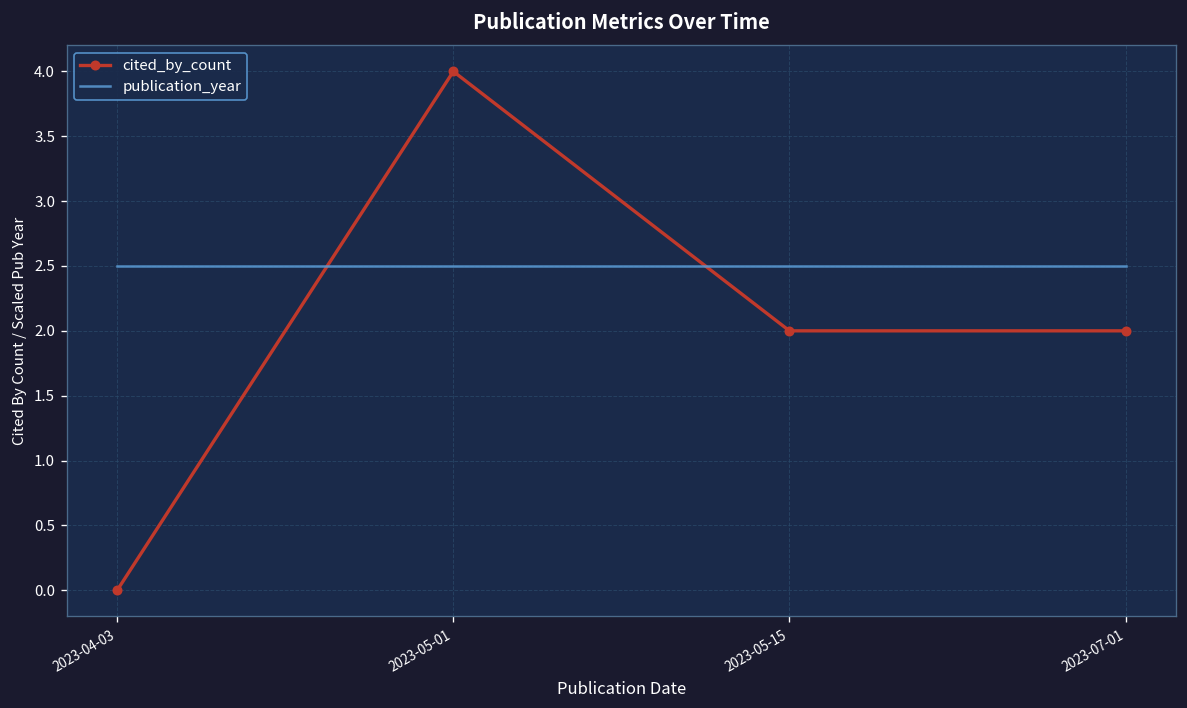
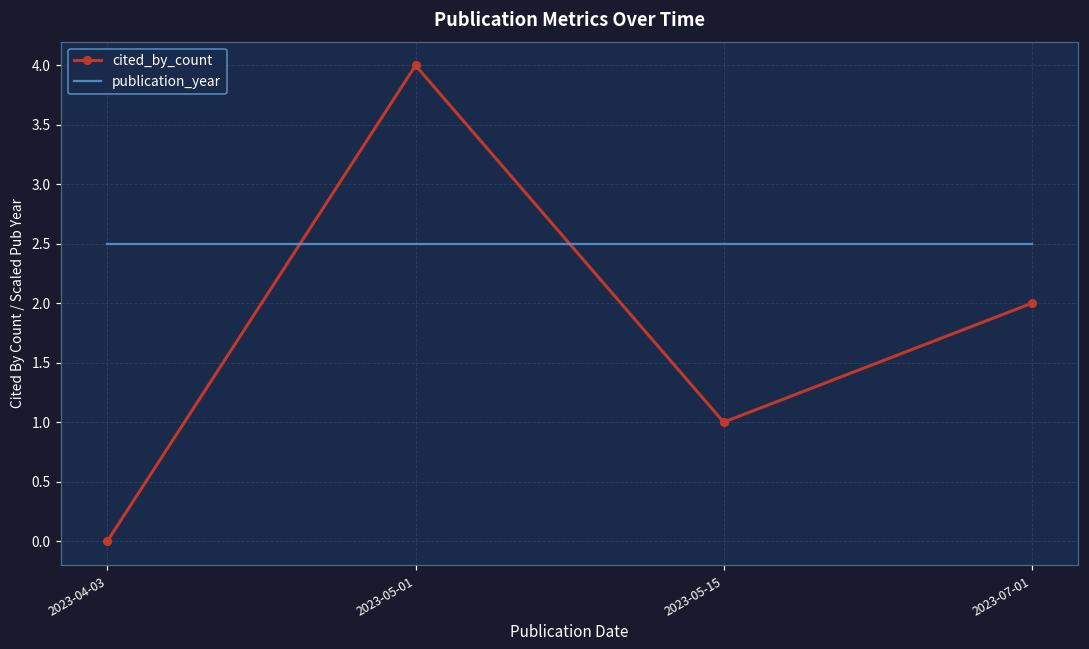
cited_by_count, 2023-05-15: 2 -> 1
